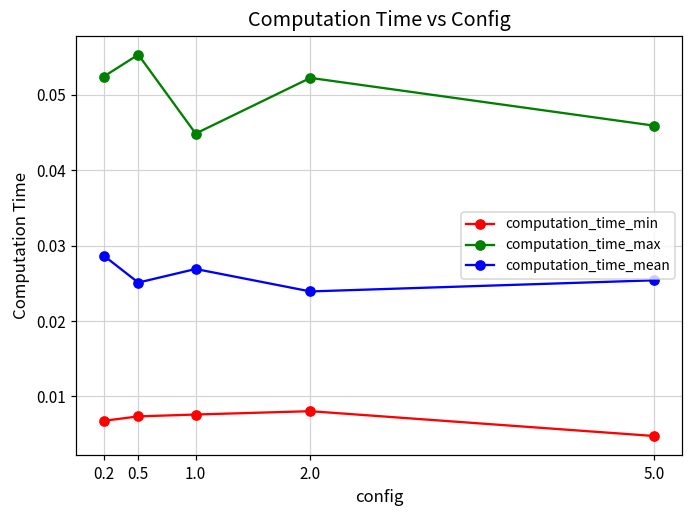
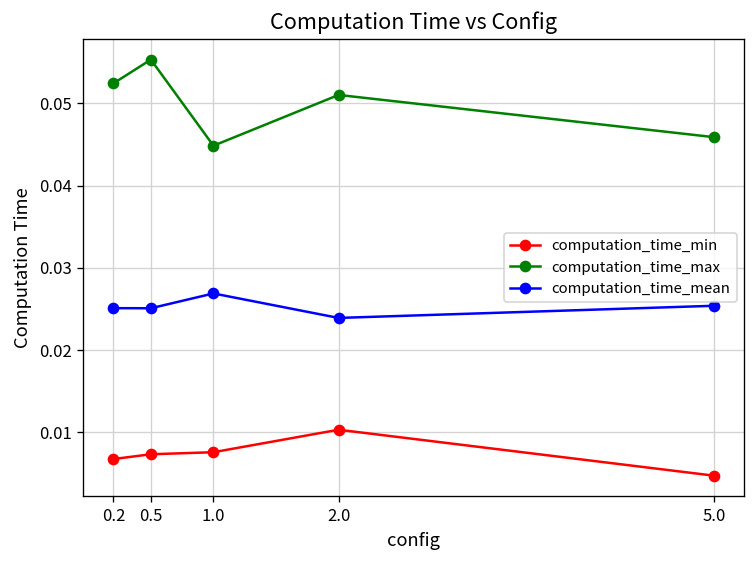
computation_time_mean, 0.2: 0.029 -> 0.025
computation_time_min, 2.0: 0.008 -> 0.010
computation_time_max, 2.0: 0.052 -> 0.051
